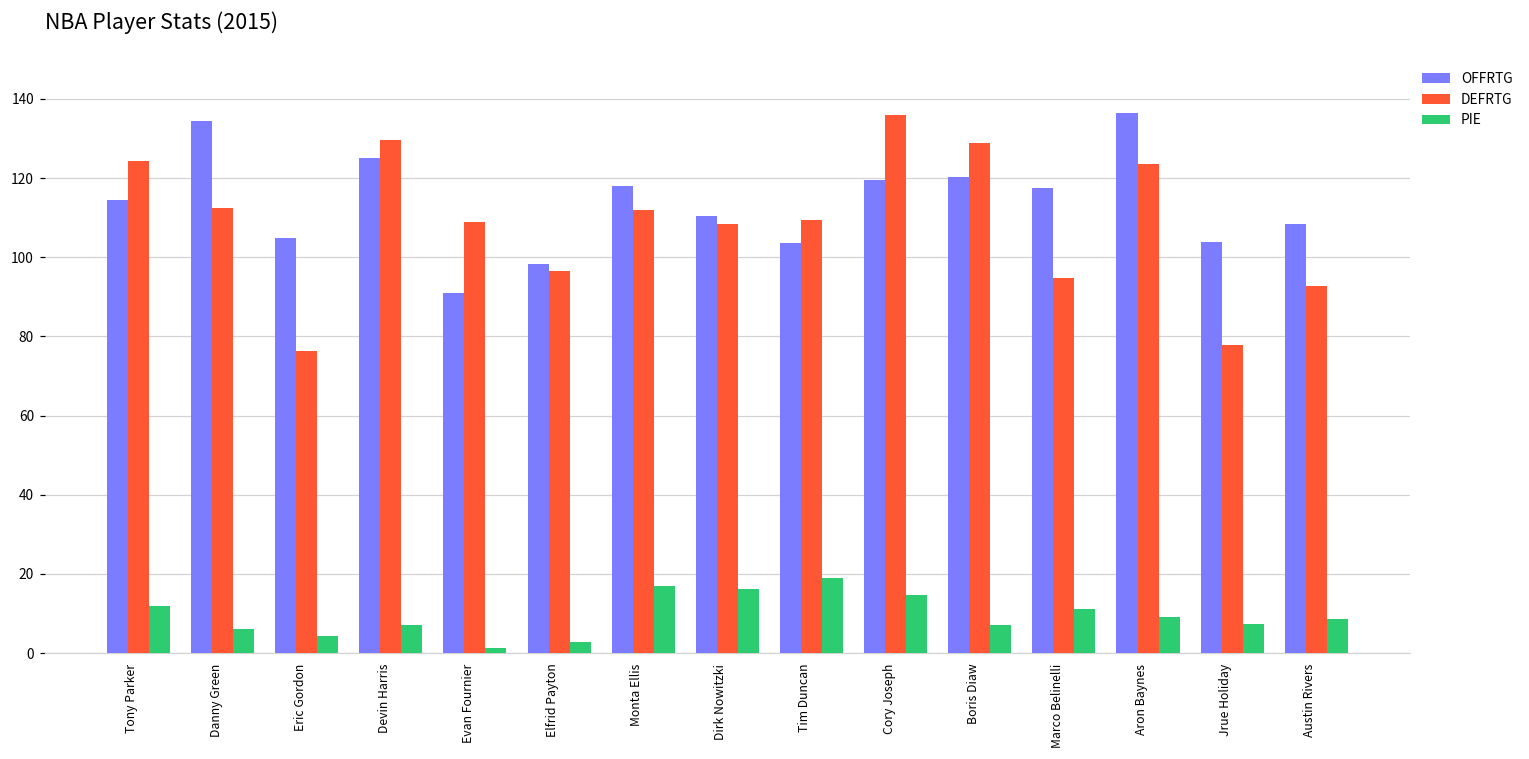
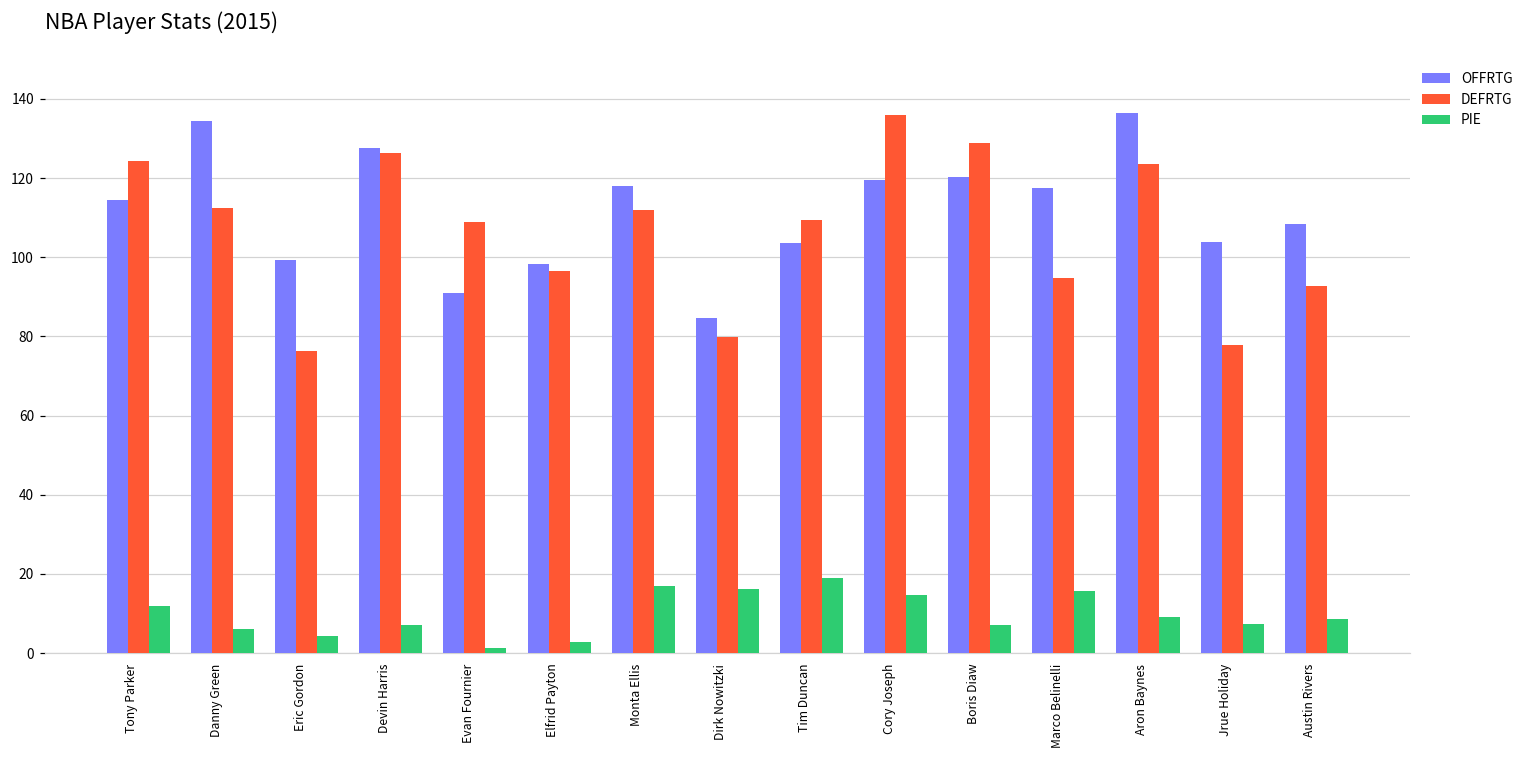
OFFRTG, Eric Gordon: 105 -> 99
OFFRTG, Devin Harris: 125 -> 128
DEFRTG, Devin Harris: 130 -> 126
OFFRTG, Dirk Nowitzki: 111 -> 85
DEFRTG, Dirk Nowitzki: 108 -> 80
PIE, Marco Belinelli: 11 -> 16
